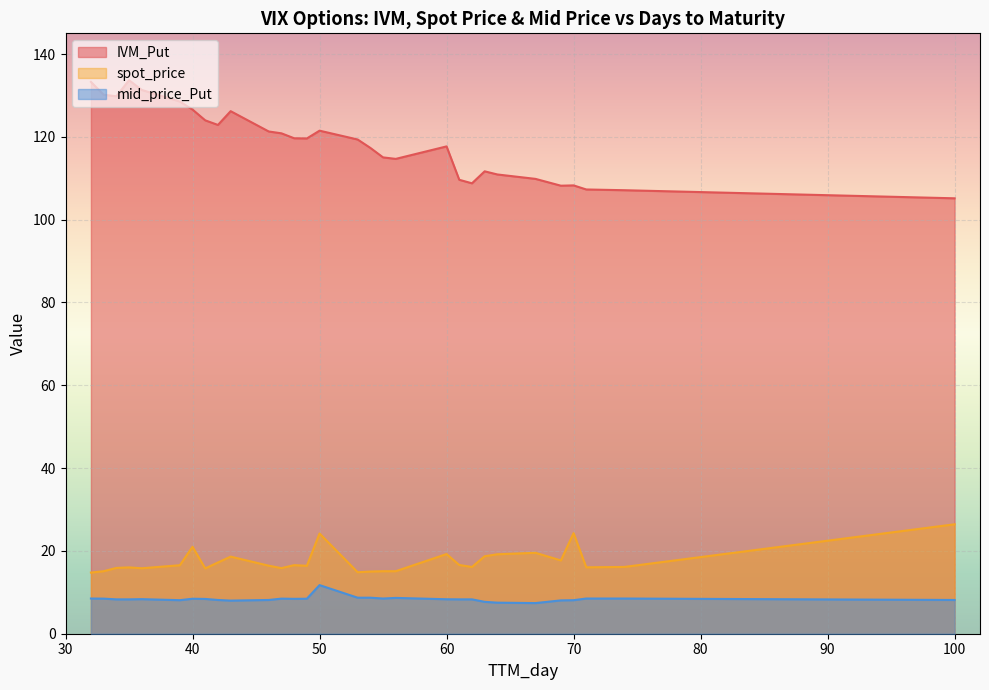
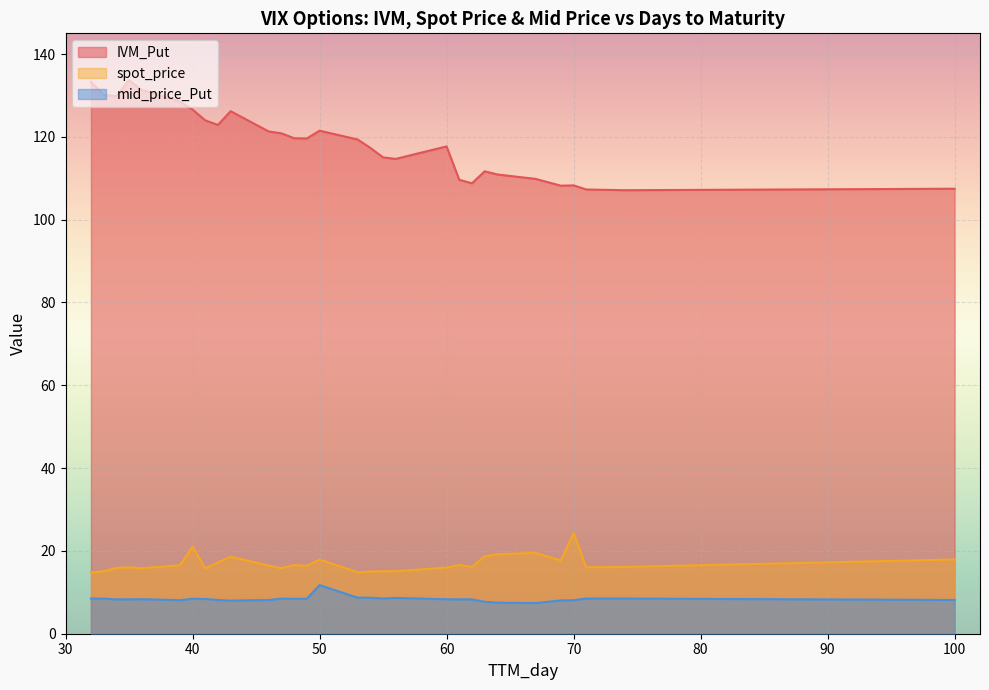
spot_price, 50: 24 -> 18
spot_price, 60: 19 -> 16
IVM_Put, 100: 105 -> 107
spot_price, 100: 26 -> 18
